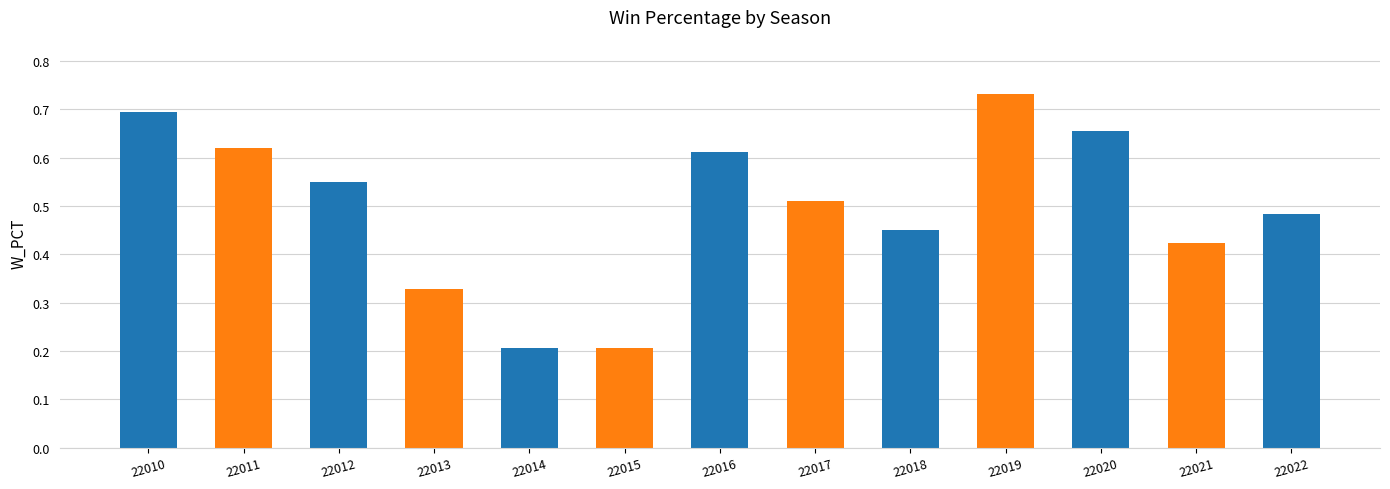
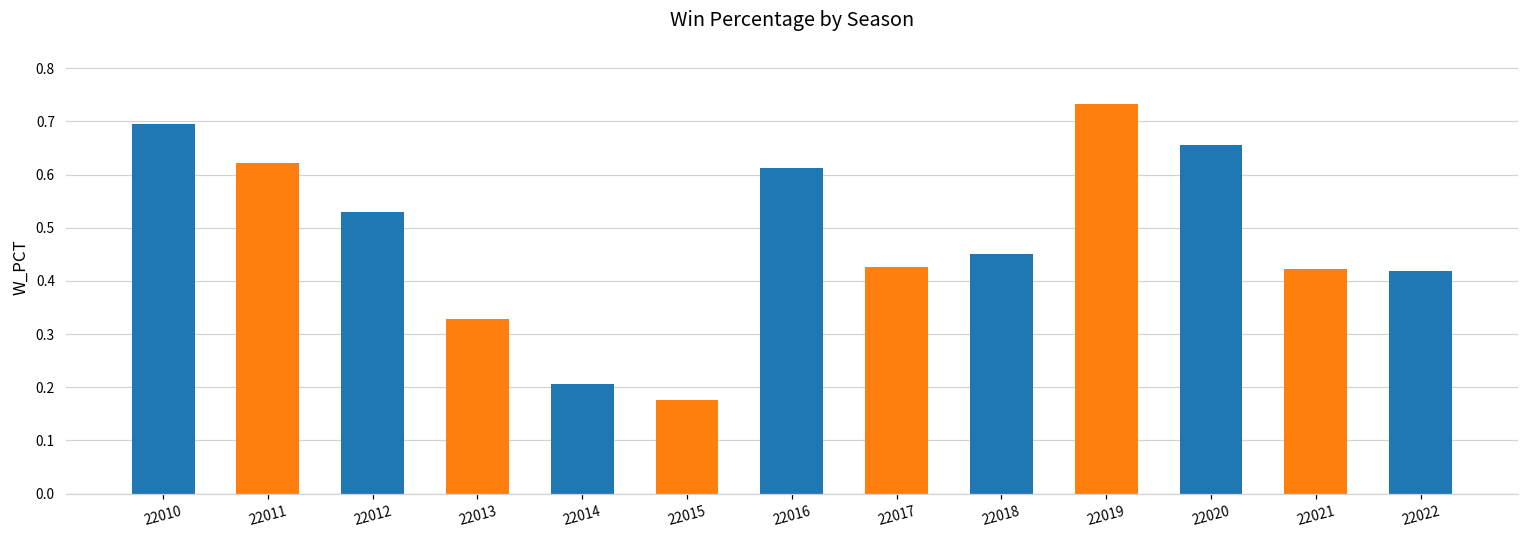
22012: 0.55 -> 0.53
22015: 0.21 -> 0.18
22017: 0.51 -> 0.43
22022: 0.48 -> 0.42
